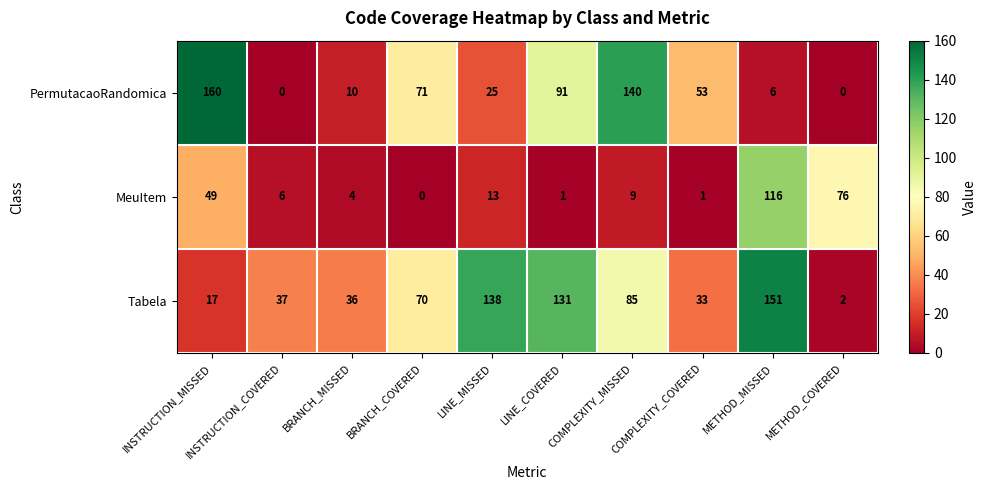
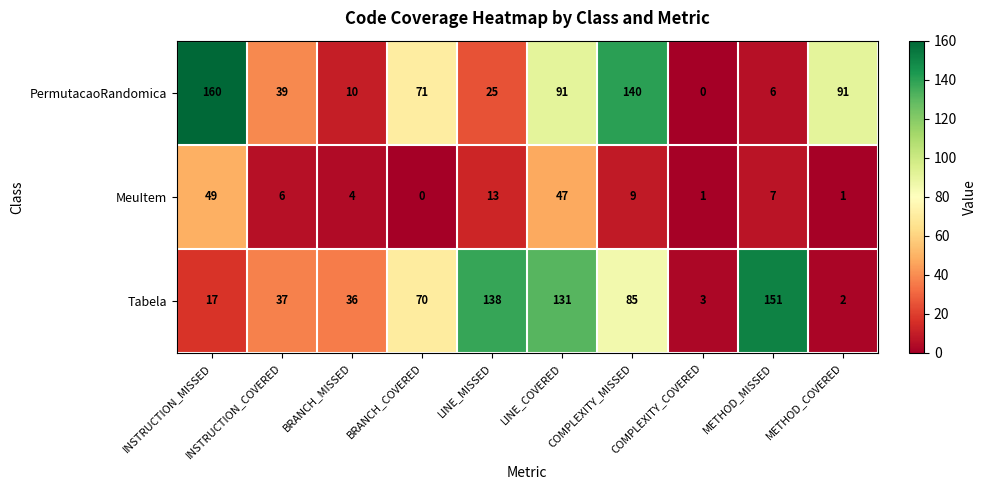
PermutacaoRandomica, INSTRUCTION_COVERED: 0 -> 39
PermutacaoRandomica, COMPLEXITY_COVERED: 53 -> 0
PermutacaoRandomica, METHOD_COVERED: 0 -> 91
MeuItem, LINE_COVERED: 1 -> 47
MeuItem, METHOD_MISSED: 116 -> 7
MeuItem, METHOD_COVERED: 76 -> 1
Tabela, COMPLEXITY_COVERED: 33 -> 3
